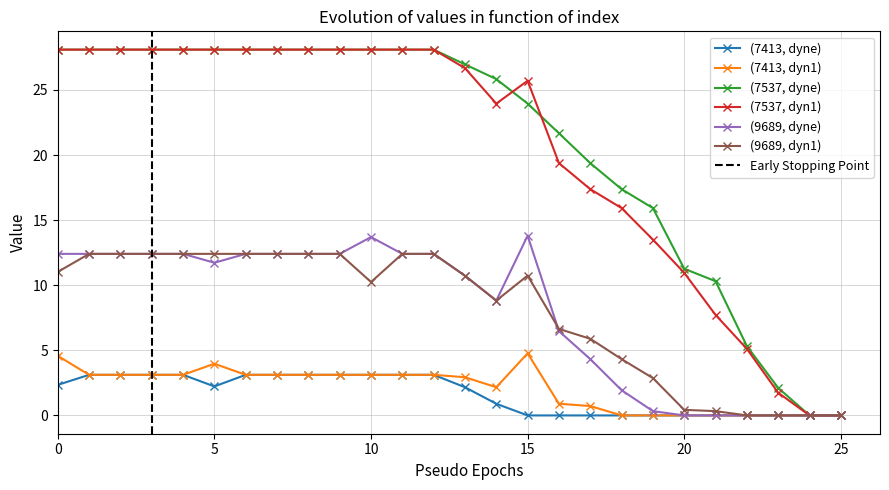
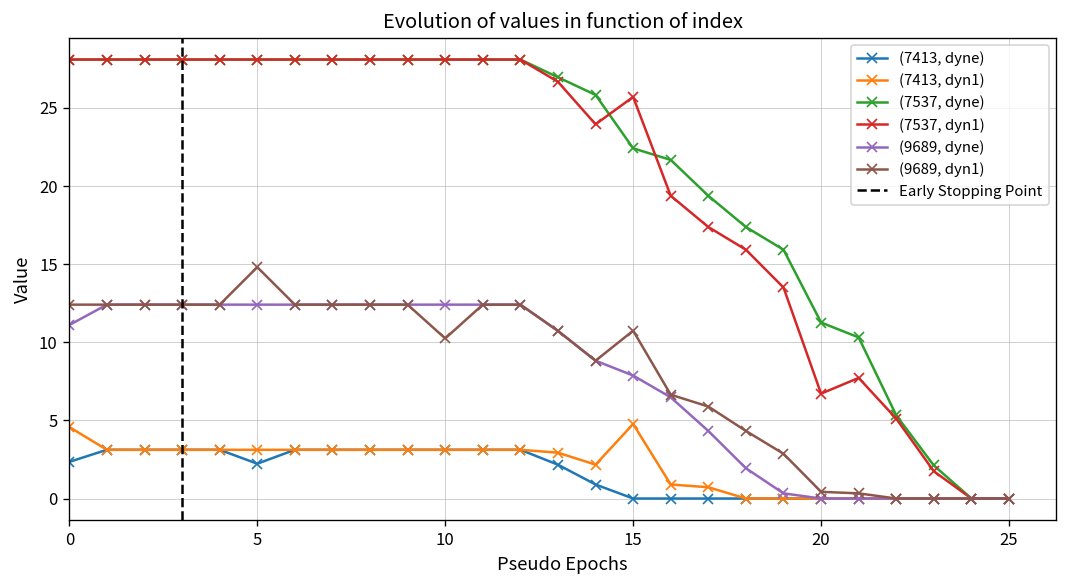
(9689, dyne), 0: 12.4 -> 11.1
(9689, dyn1), 0: 11.0 -> 12.4
(7413, dyn1), 5: 4.0 -> 3.1
(9689, dyne), 5: 11.7 -> 12.4
(9689, dyn1), 5: 12.4 -> 14.8
(9689, dyne), 10: 13.7 -> 12.4
(7537, dyne), 15: 23.9 -> 22.4
(9689, dyne), 15: 13.8 -> 7.9
(7537, dyn1), 20: 10.9 -> 6.7
